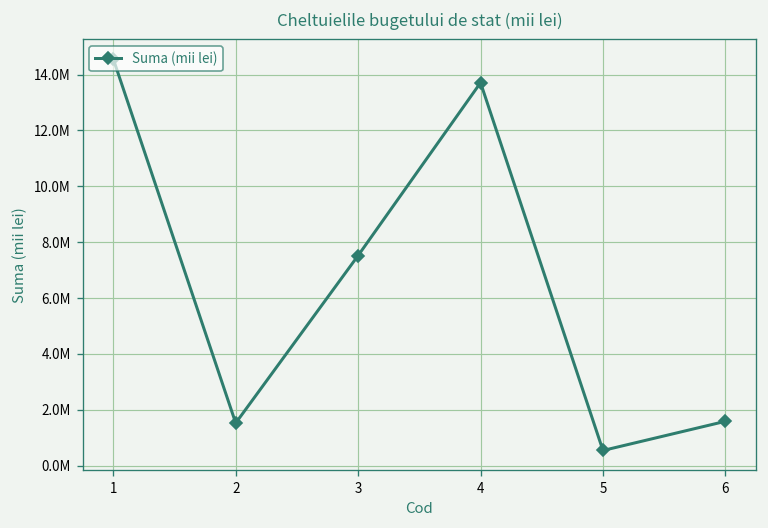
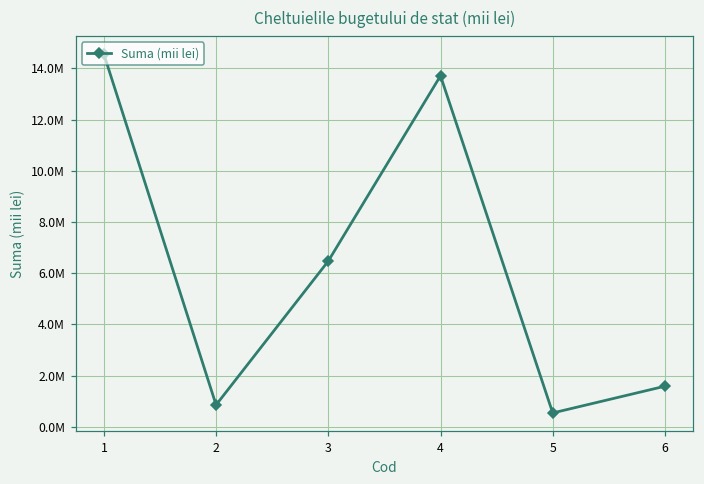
2: 1500000 -> 900000
3: 7500000 -> 6500000
